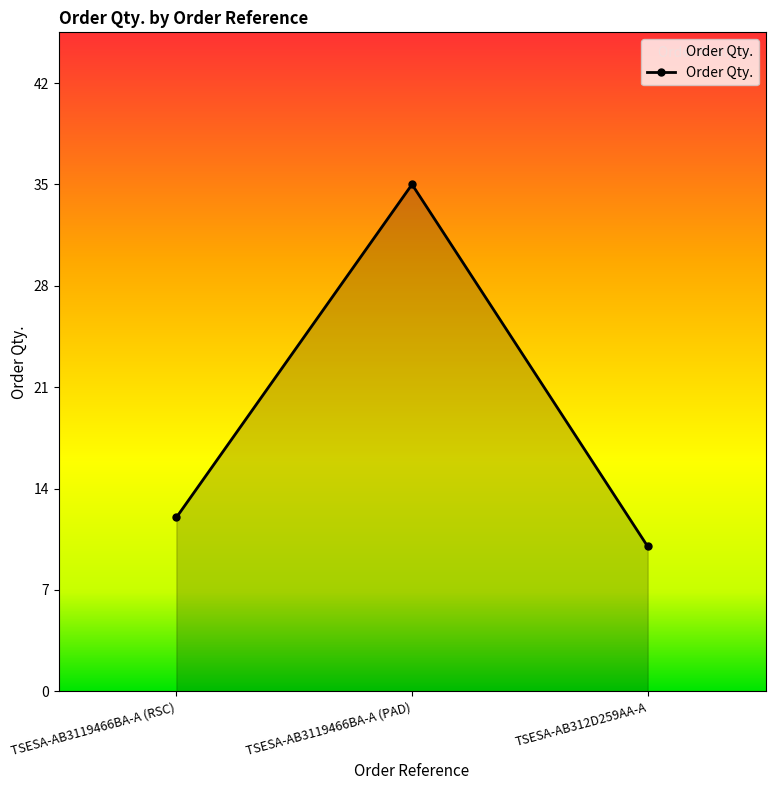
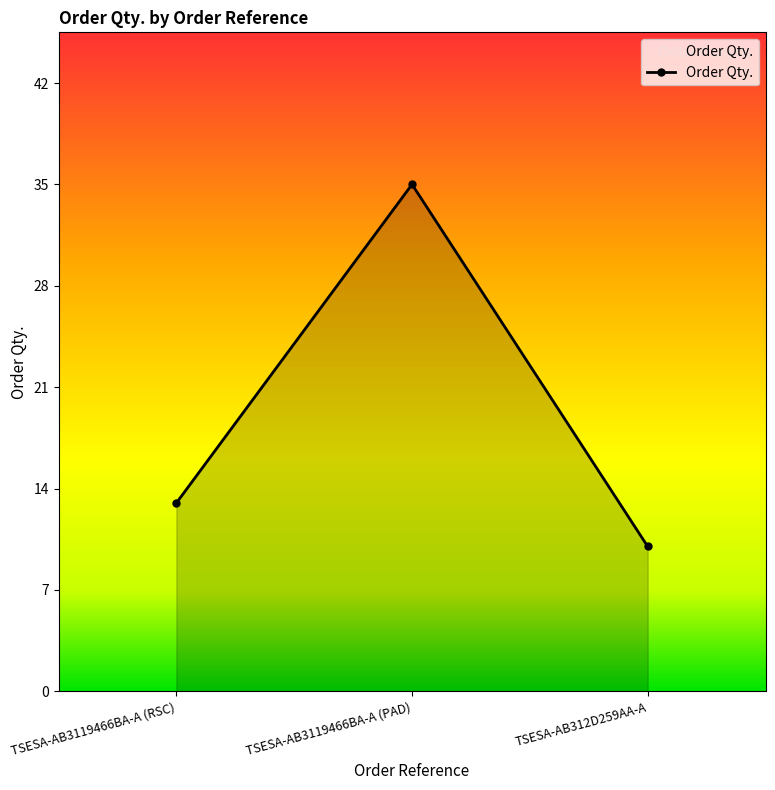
TSESA-AB3119466BA-A (RSC): 12 -> 13
